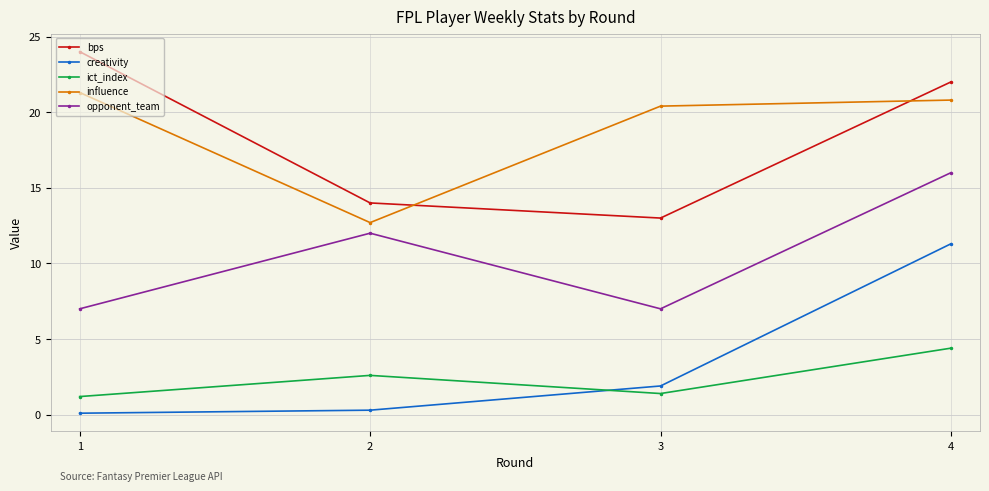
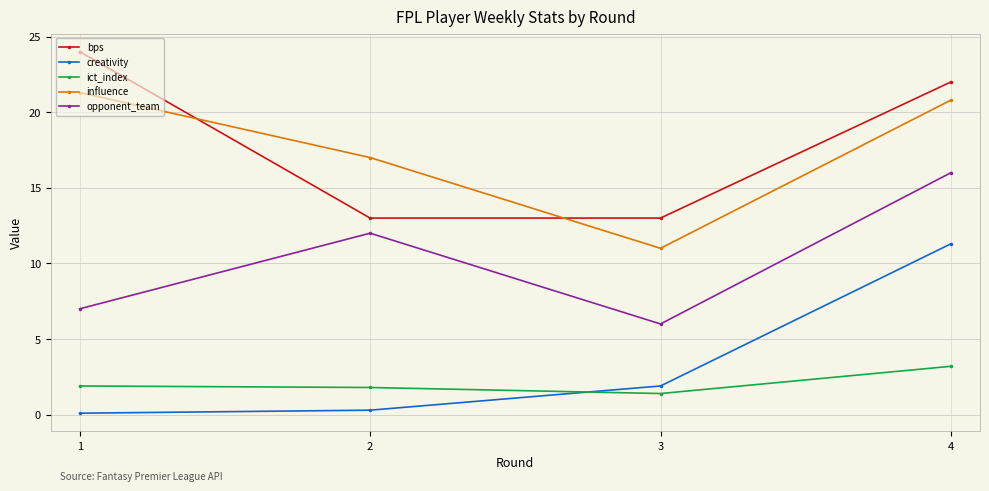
ict_index, 1: 1.2 -> 1.9
bps, 2: 14 -> 13
ict_index, 2: 2.6 -> 1.8
influence, 2: 12.7 -> 17.0
influence, 3: 20.4 -> 11.0
opponent_team, 3: 7 -> 6
ict_index, 4: 4.4 -> 3.2
